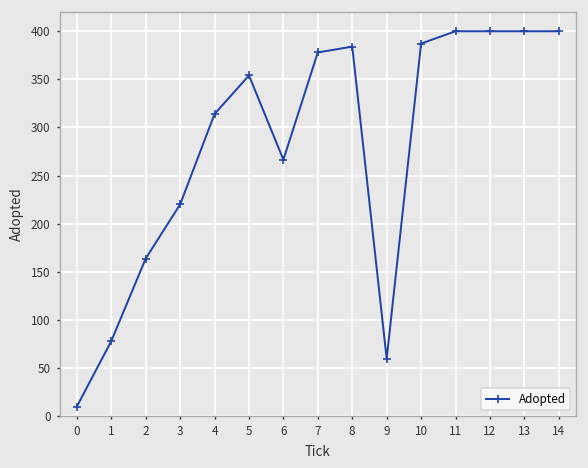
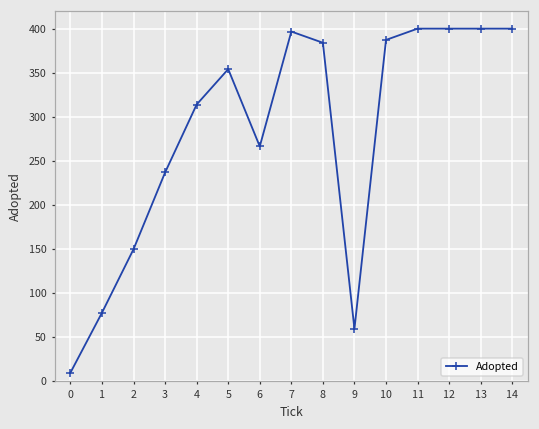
2: 160 -> 150
3: 220 -> 240
7: 380 -> 400
